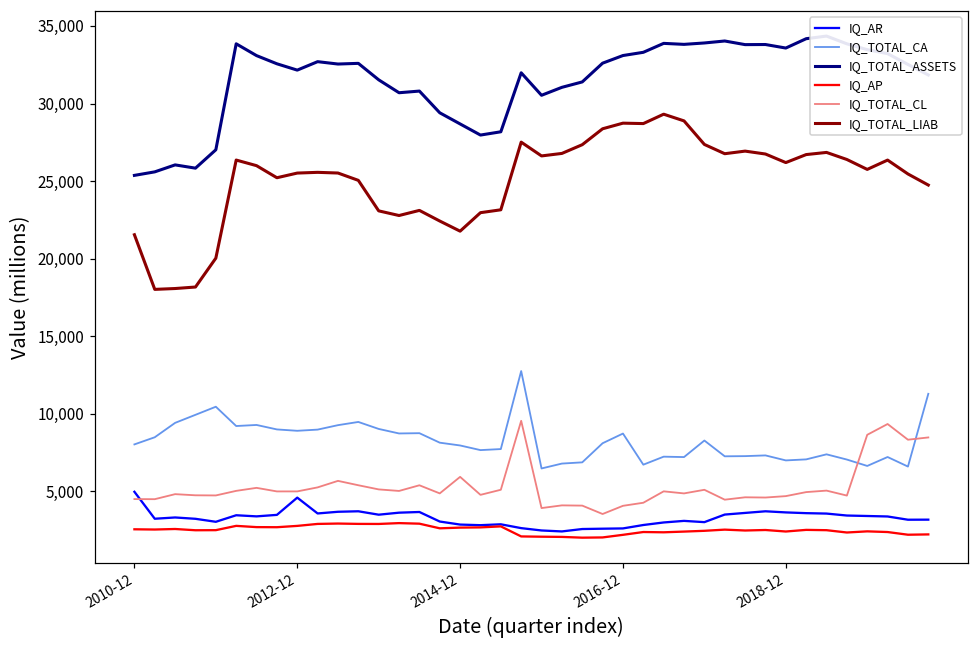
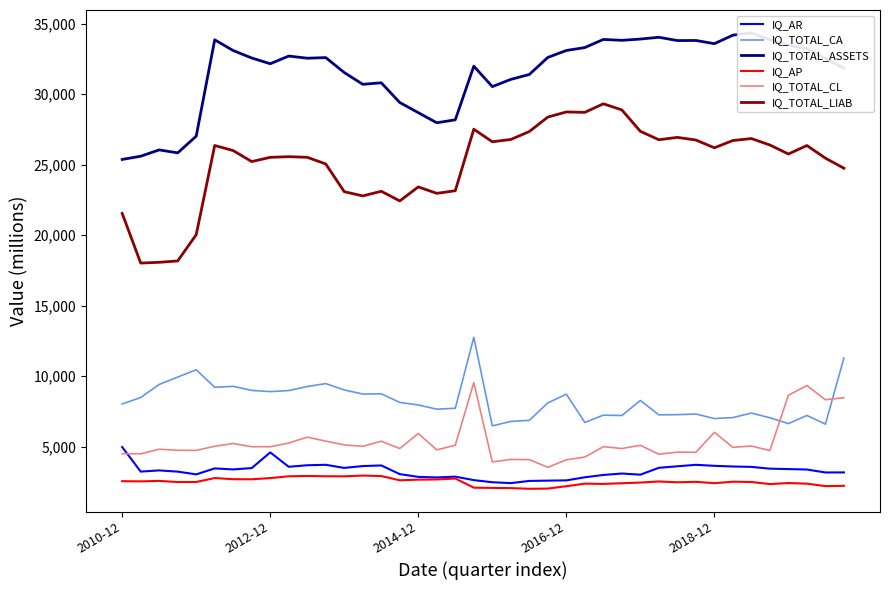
IQ_TOTAL_LIAB, 2014-12: 21,800 -> 23,400
IQ_TOTAL_CL, 2018-12: 4,700 -> 6,000
